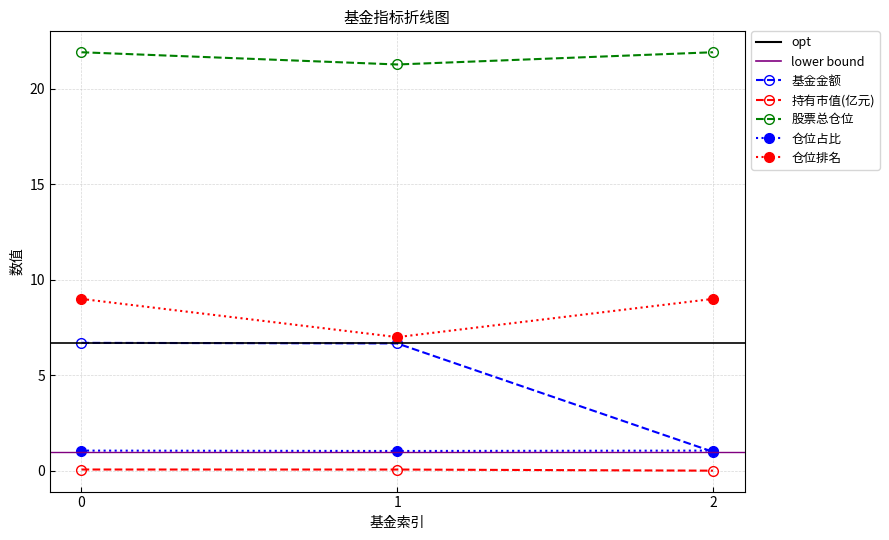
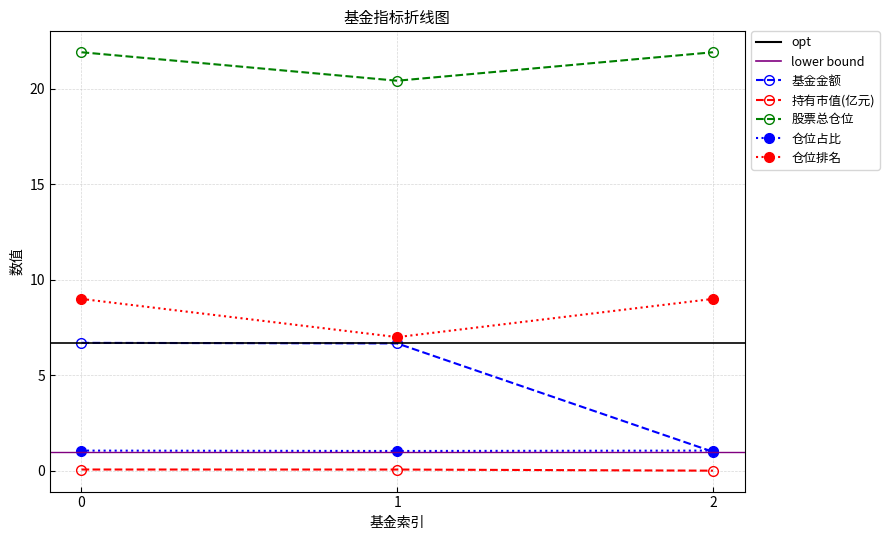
股票总仓位, 1: 21.3 -> 20.4
